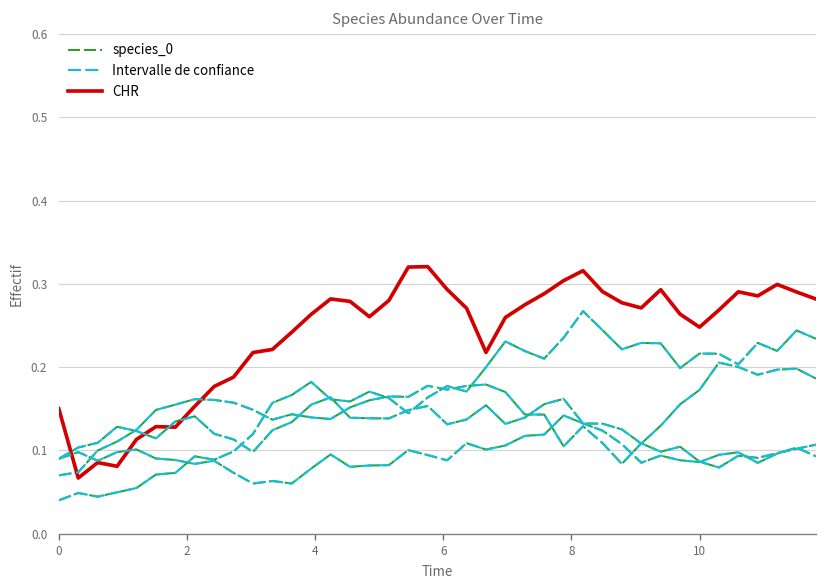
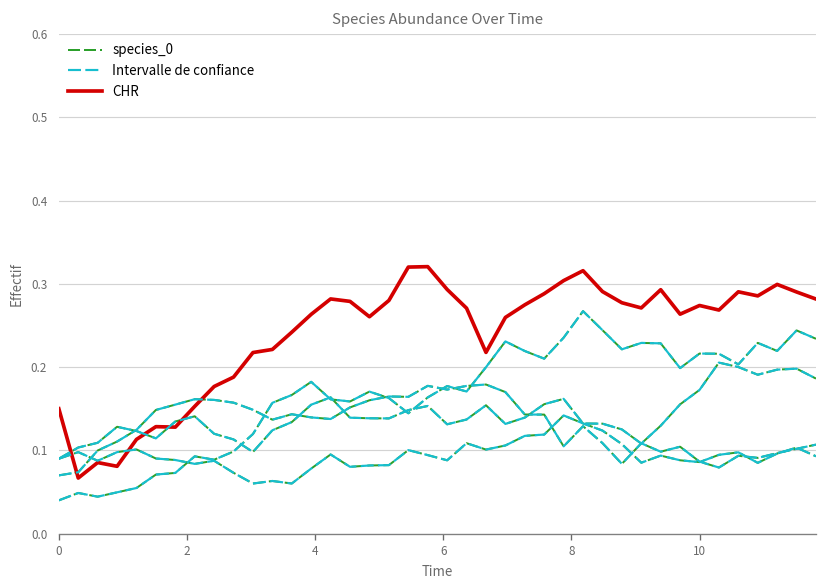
CHR, 10: 0.25 -> 0.27
